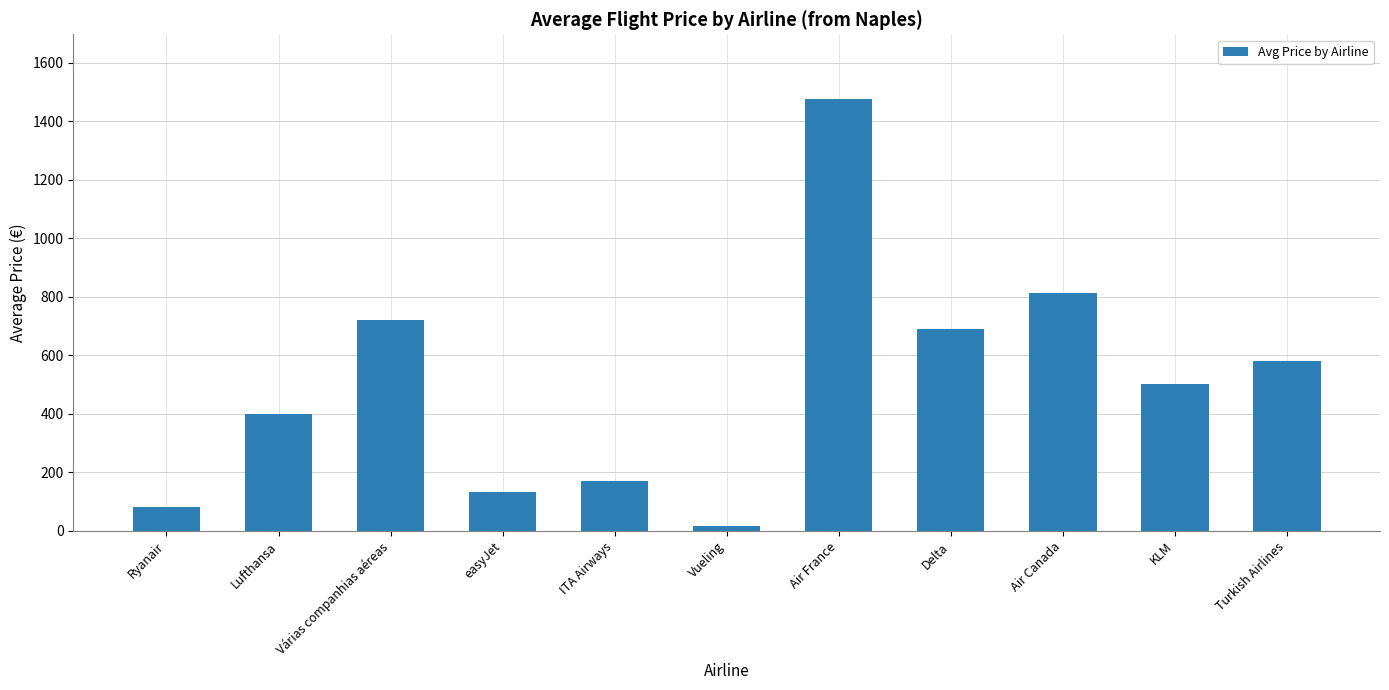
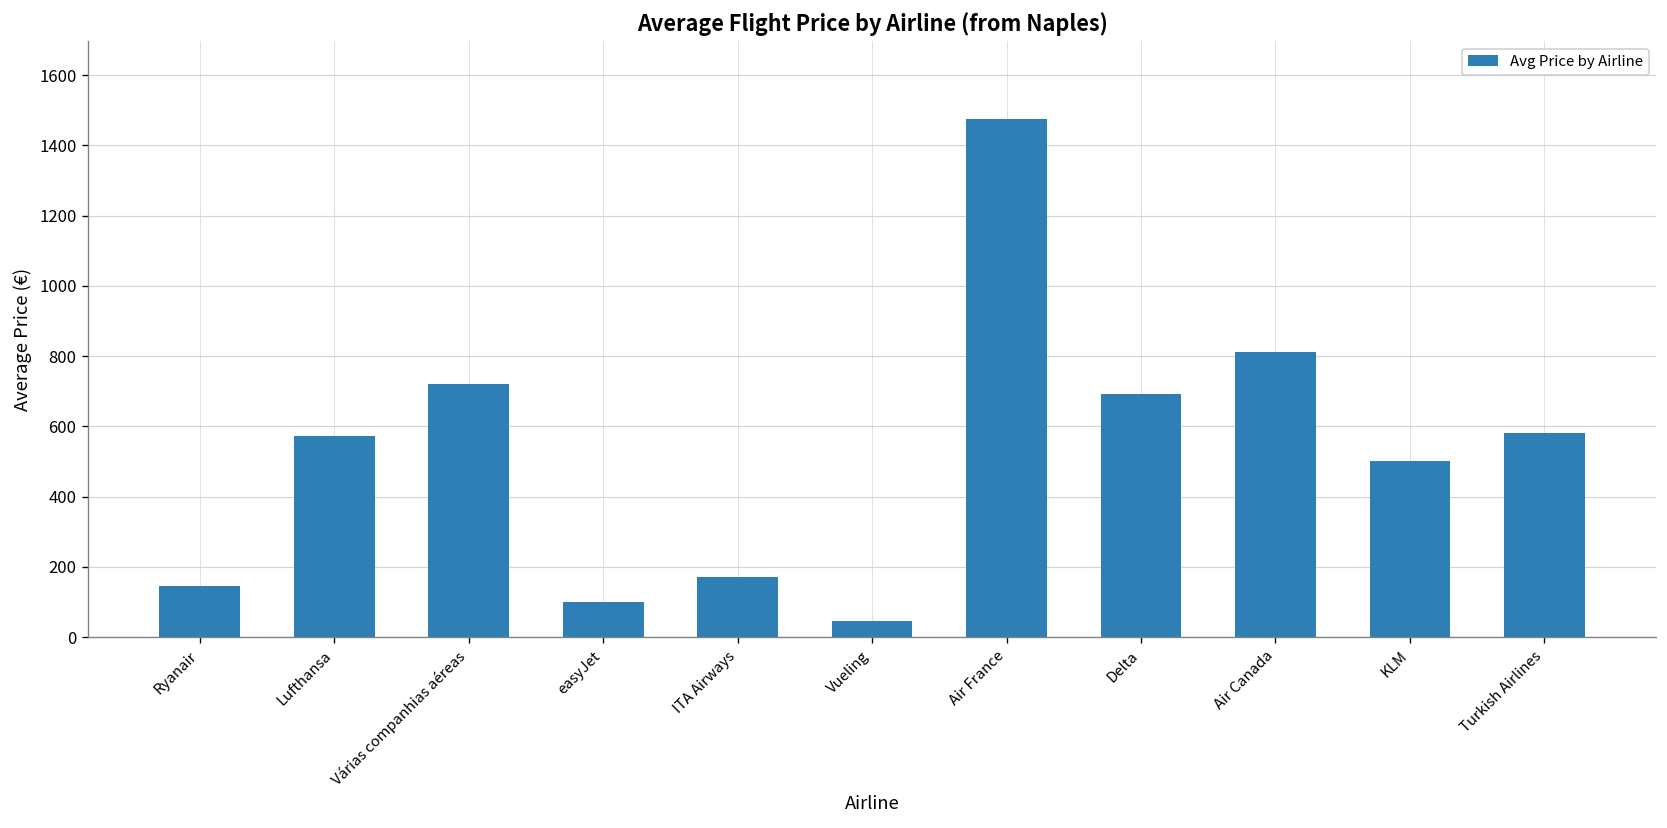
Ryanair: 80 -> 150
Lufthansa: 400 -> 570
easyJet: 130 -> 100
Vueling: 20 -> 50
